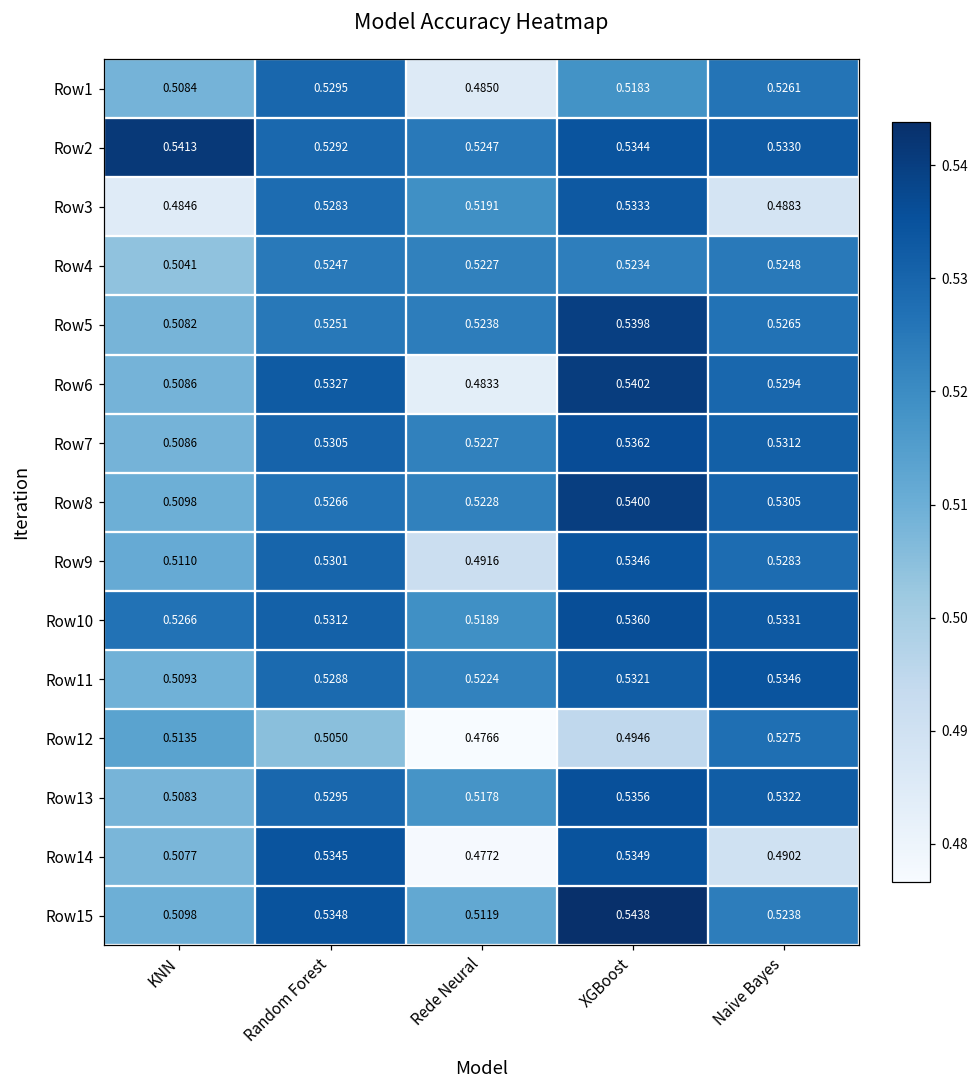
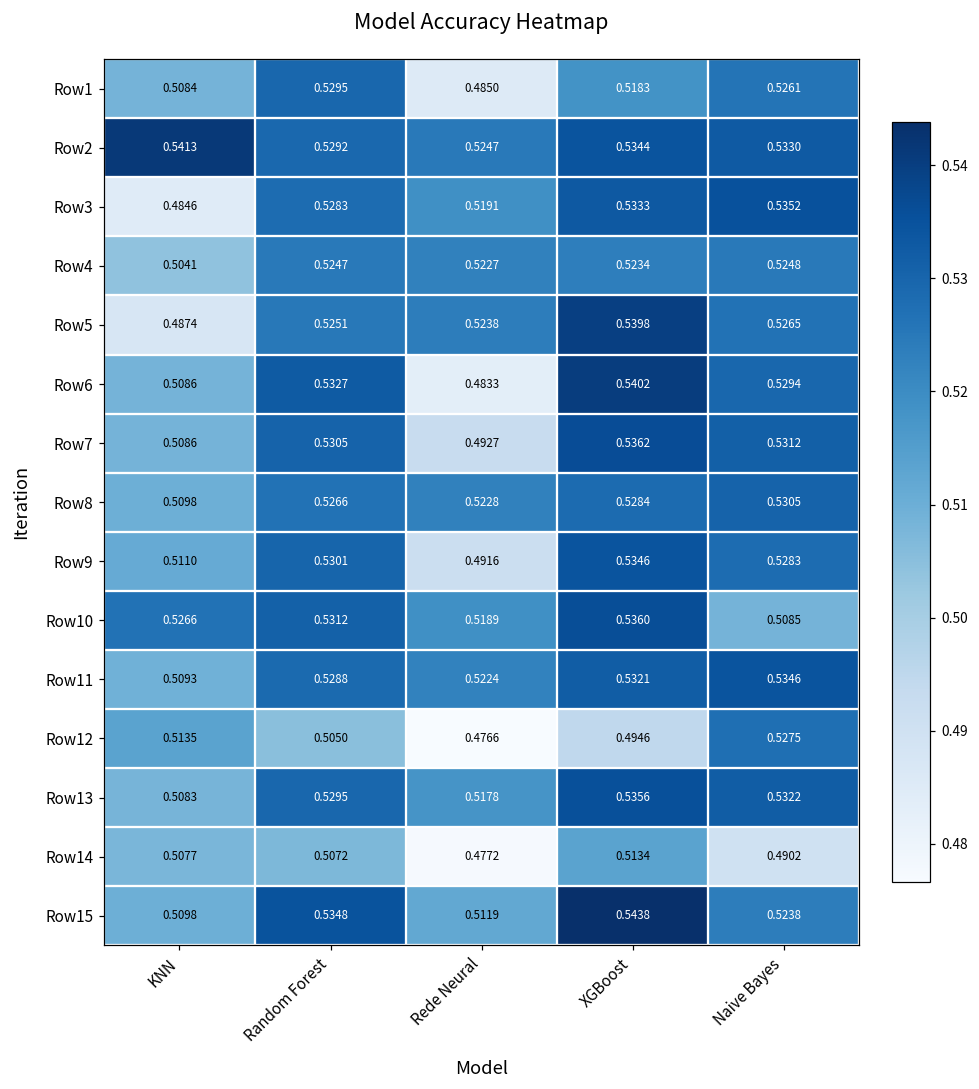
Row3, Naive Bayes: 0.4883 -> 0.5352
Row5, KNN: 0.5082 -> 0.4874
Row7, Rede Neural: 0.5227 -> 0.4927
Row8, XGBoost: 0.5400 -> 0.5284
Row10, Naive Bayes: 0.5331 -> 0.5085
Row14, Random Forest: 0.5345 -> 0.5072
Row14, XGBoost: 0.5349 -> 0.5134
